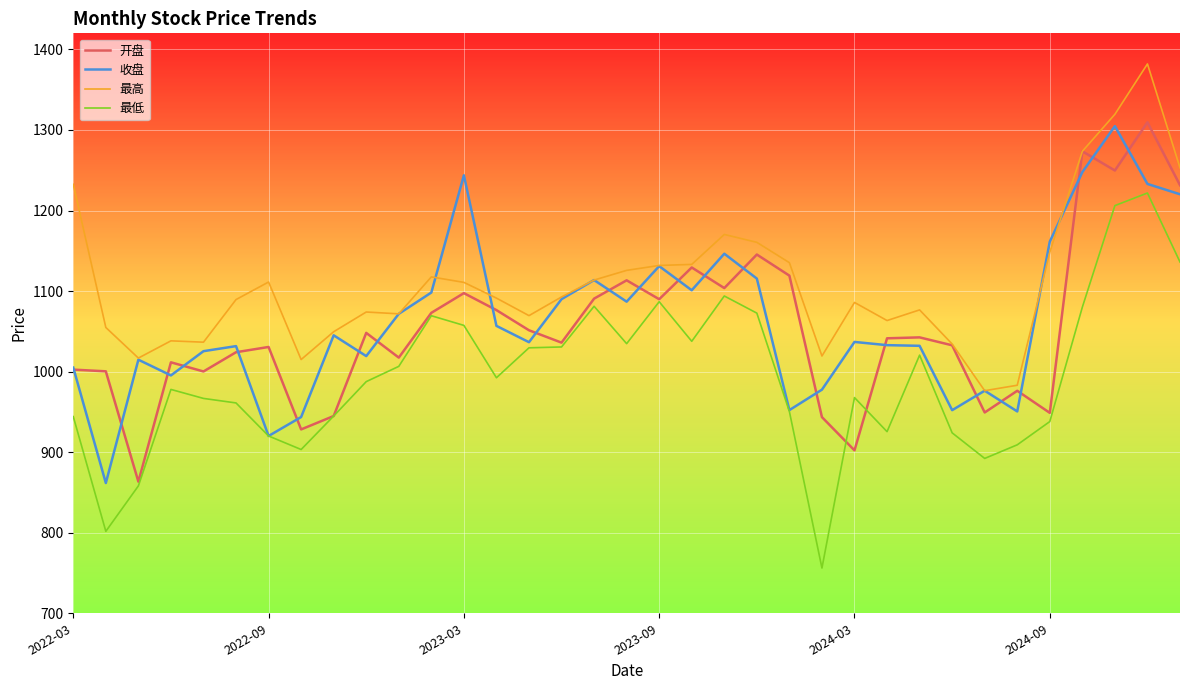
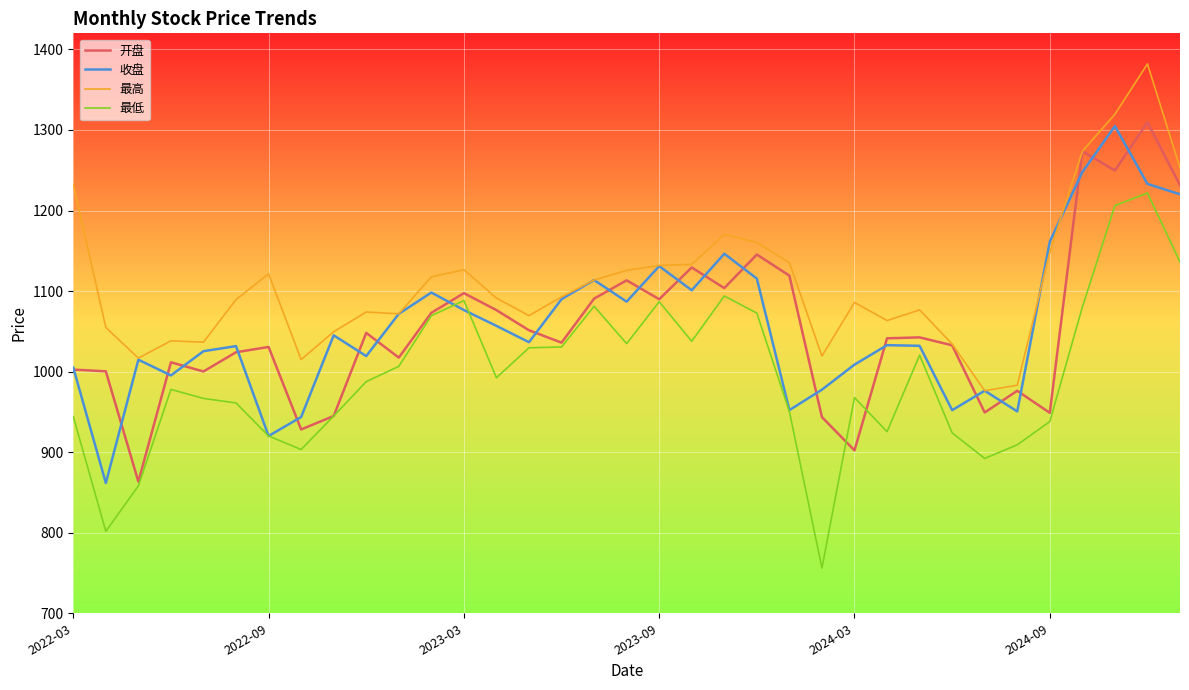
最高, 2022-09: 1110 -> 1120
收盘, 2023-03: 1240 -> 1080
最高, 2023-03: 1110 -> 1130
最低, 2023-03: 1060 -> 1090
收盘, 2024-03: 1040 -> 1010
